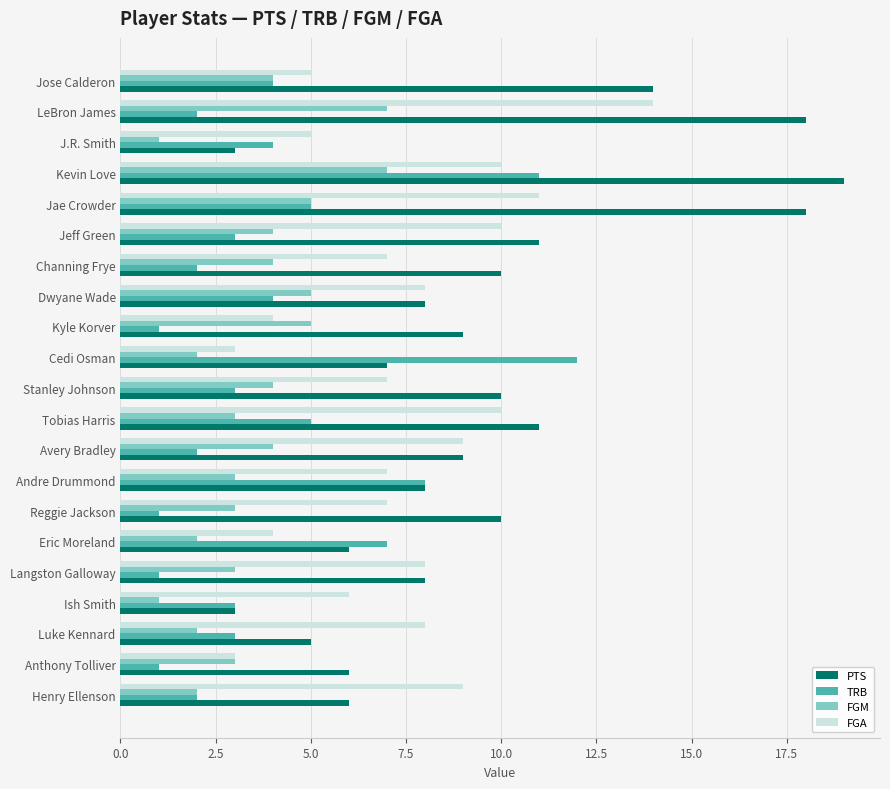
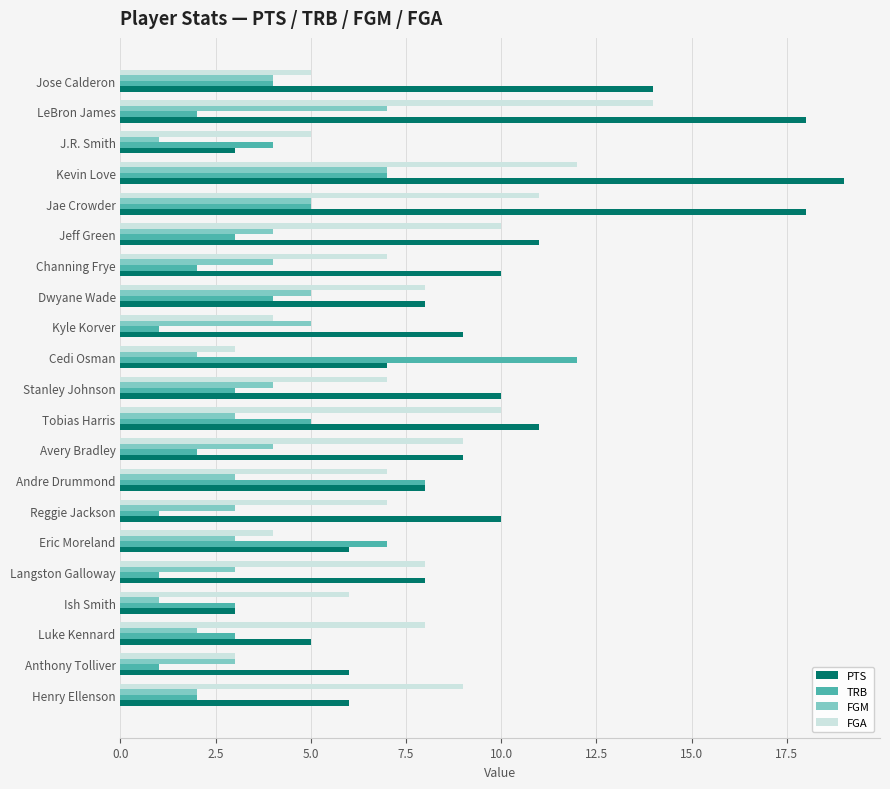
FGA, Kevin Love: 10 -> 12
TRB, Kevin Love: 11 -> 7
FGM, Eric Moreland: 2 -> 3
